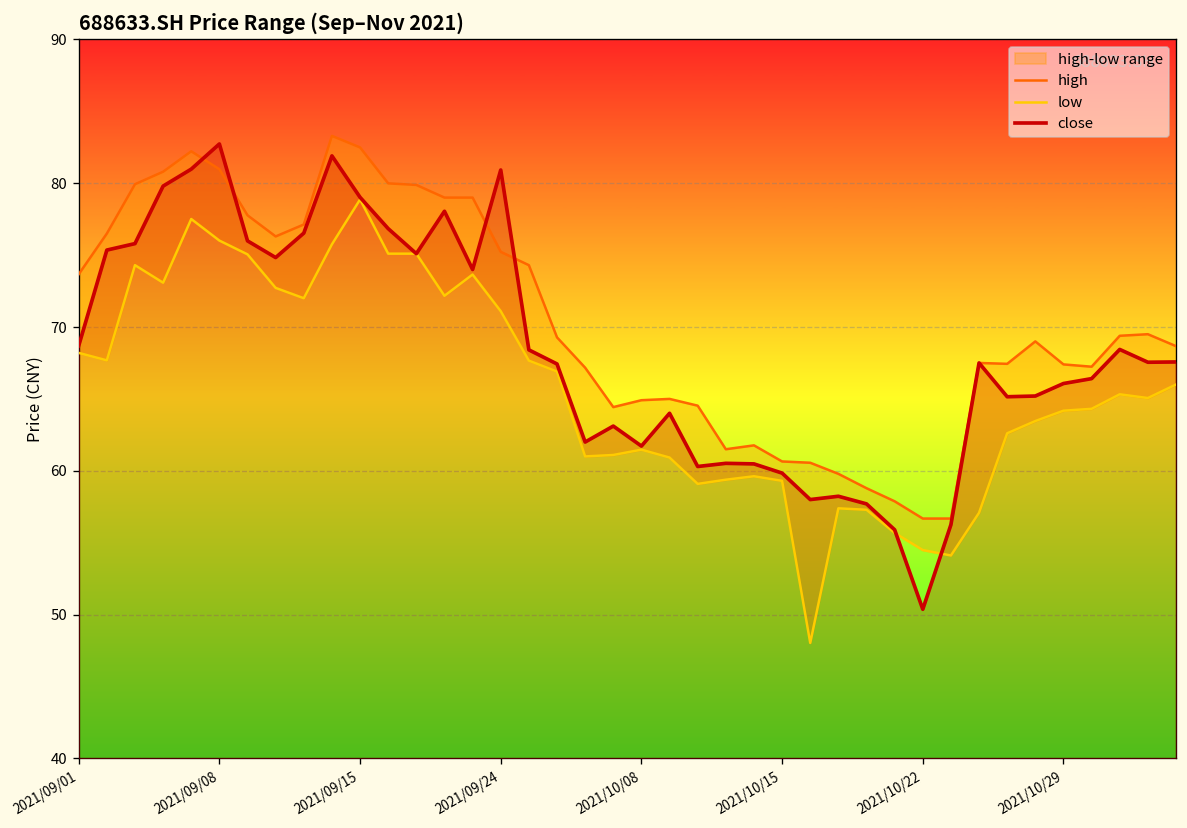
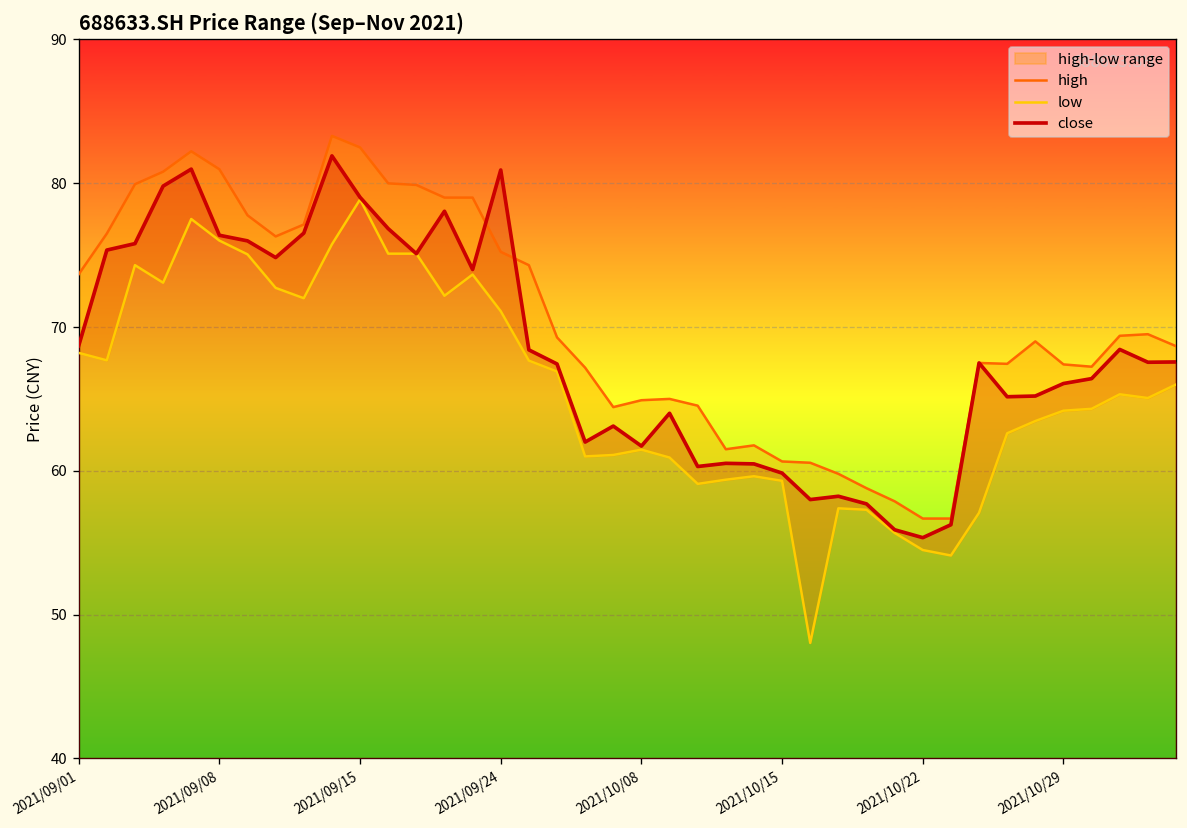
close, 2021/09/08: 82.7 -> 76.4
close, 2021/10/22: 50.4 -> 55.4
